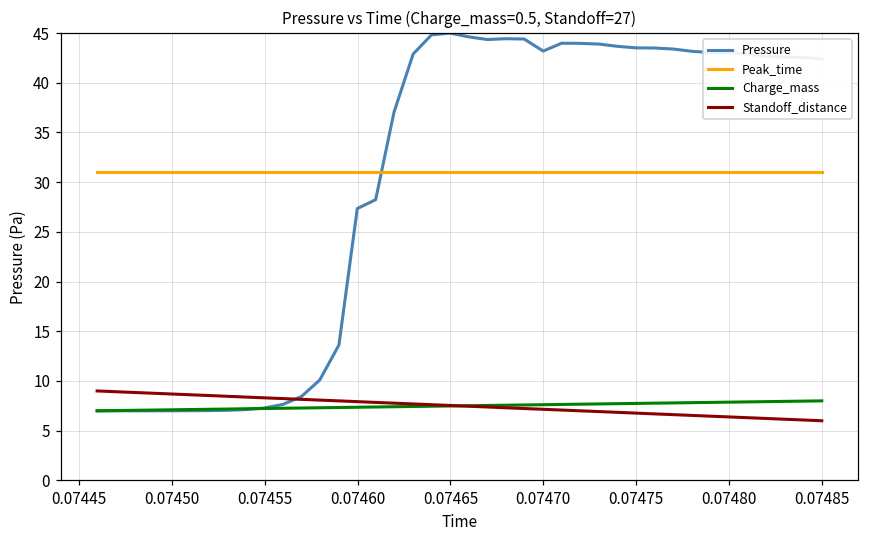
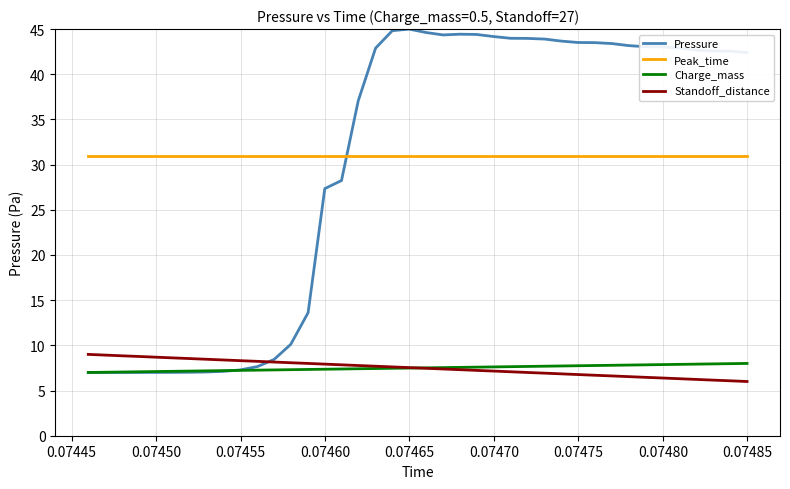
Pressure, 0.07470: 43 -> 44
